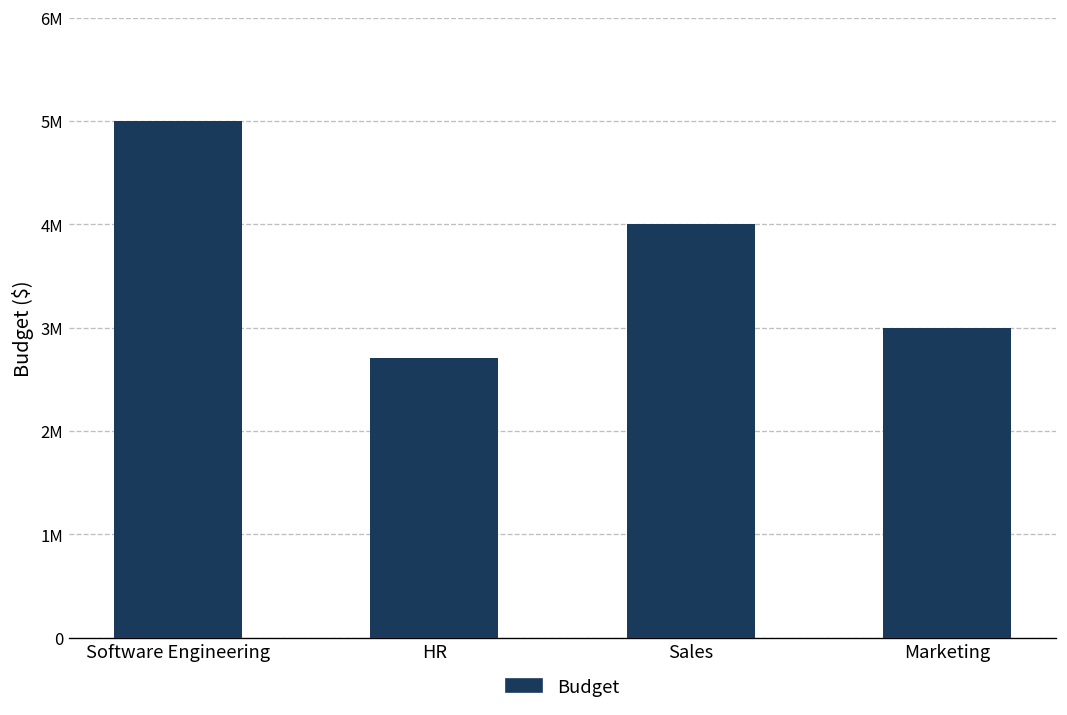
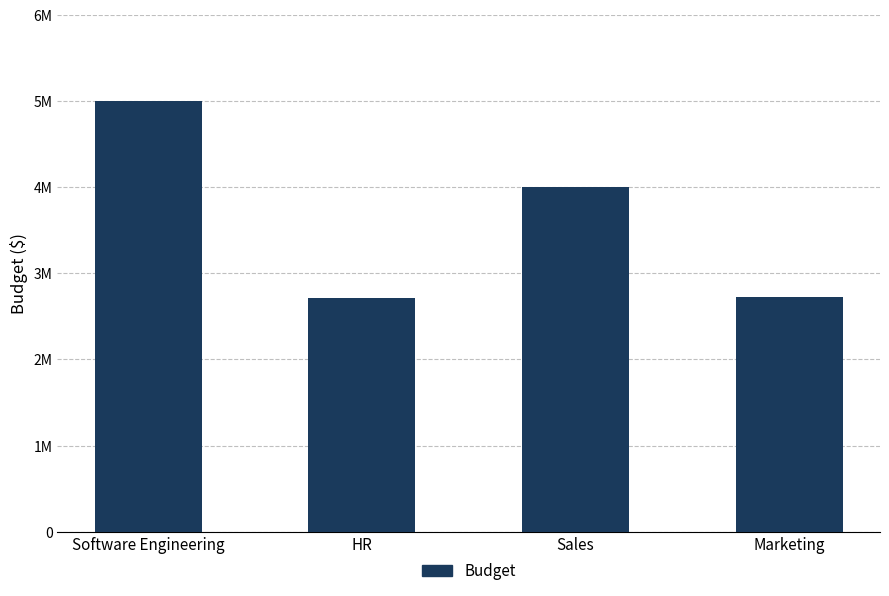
Marketing: 3000000 -> 2700000
